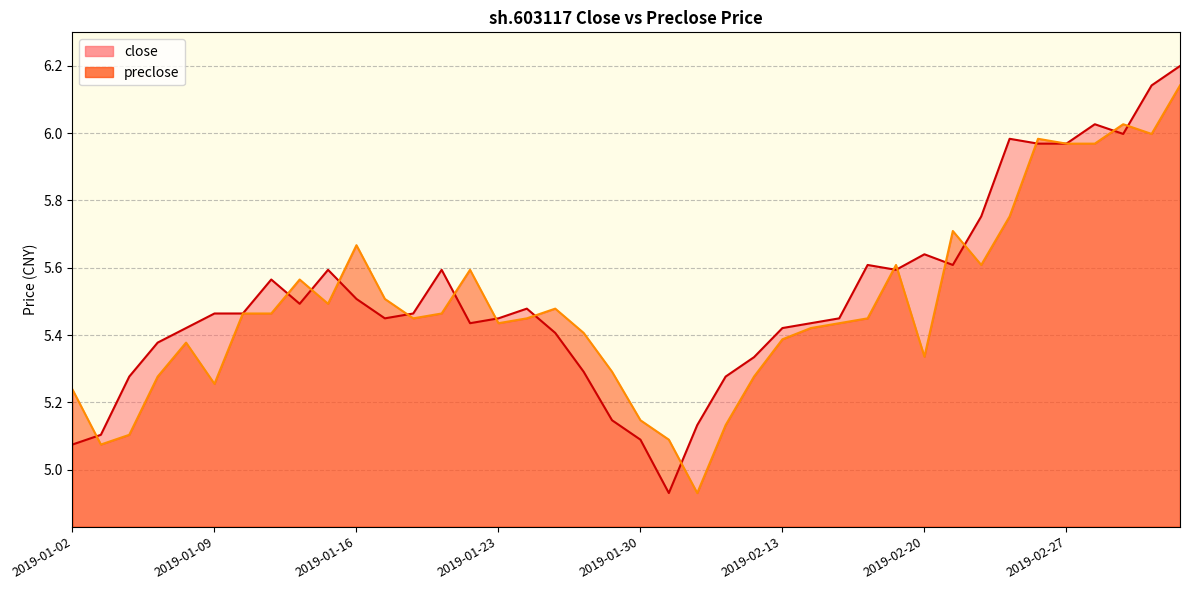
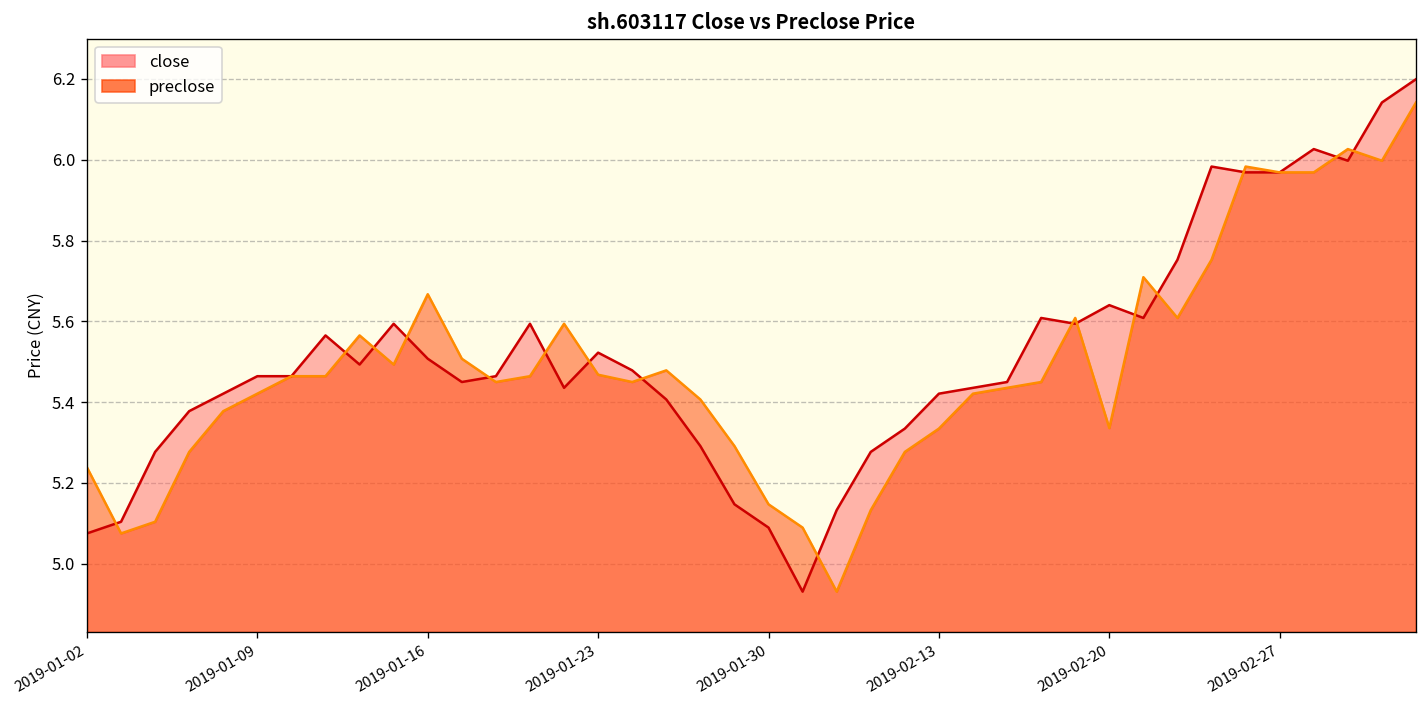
preclose, 2019-01-09: 5.26 -> 5.42
close, 2019-01-23: 5.45 -> 5.52
preclose, 2019-01-23: 5.44 -> 5.47
preclose, 2019-02-13: 5.39 -> 5.33
